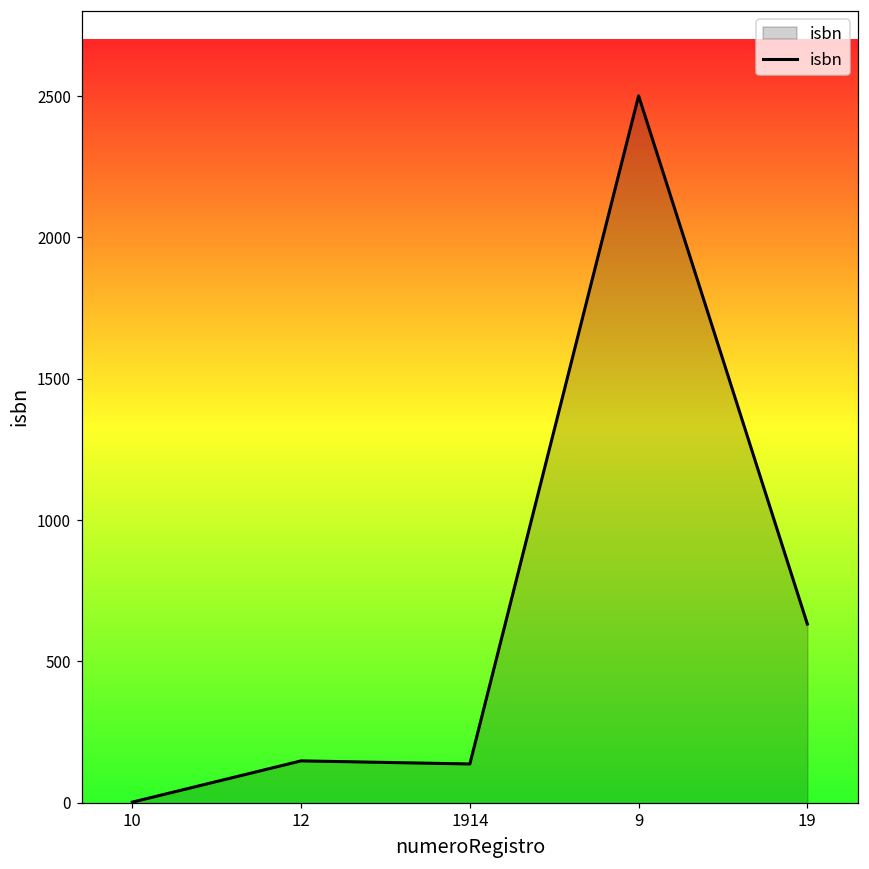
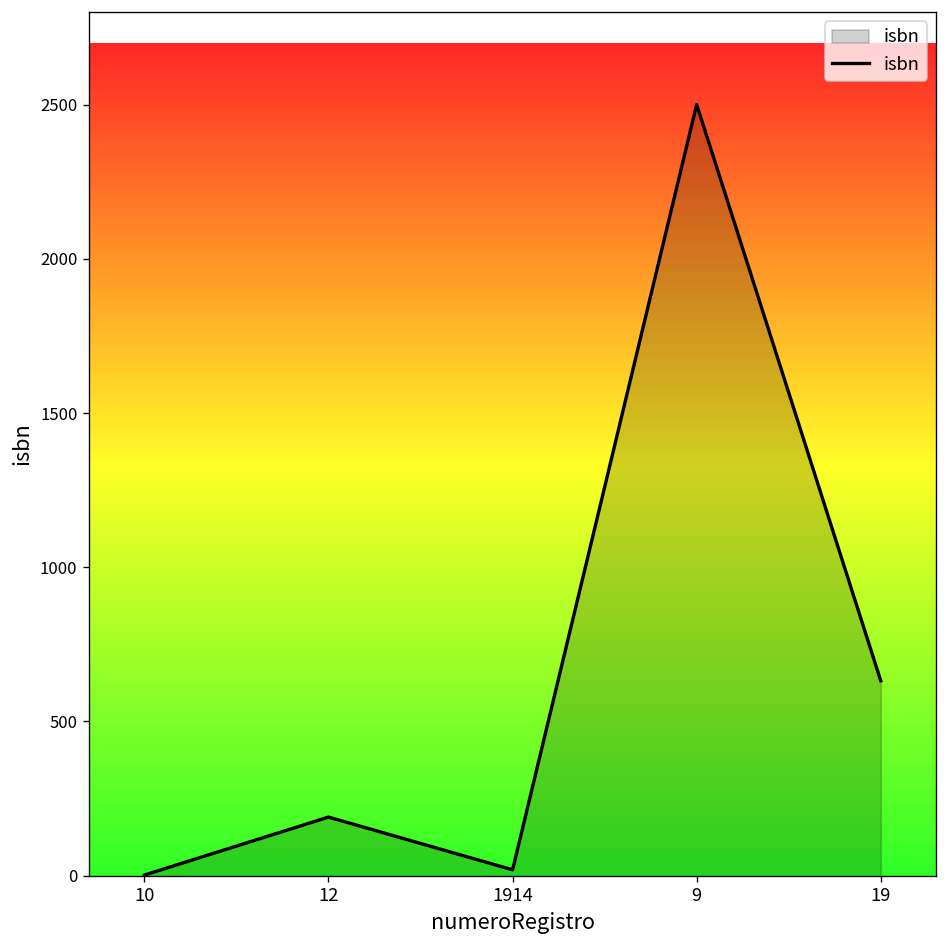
12: 150 -> 190
1914: 140 -> 20
